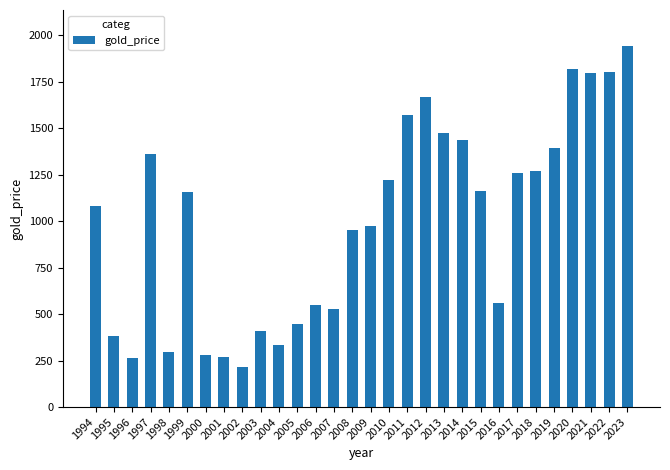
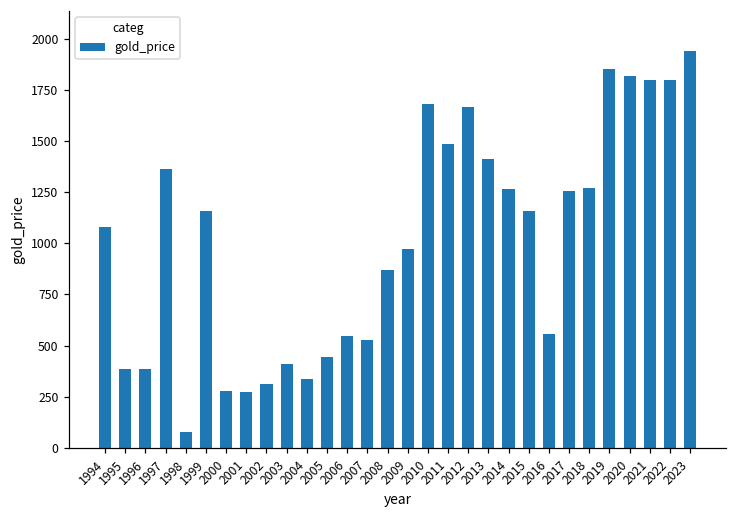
1996: 260 -> 390
1998: 290 -> 80
2002: 210 -> 310
2008: 950 -> 870
2010: 1220 -> 1680
2011: 1570 -> 1490
2013: 1480 -> 1410
2014: 1440 -> 1270
2019: 1390 -> 1860
